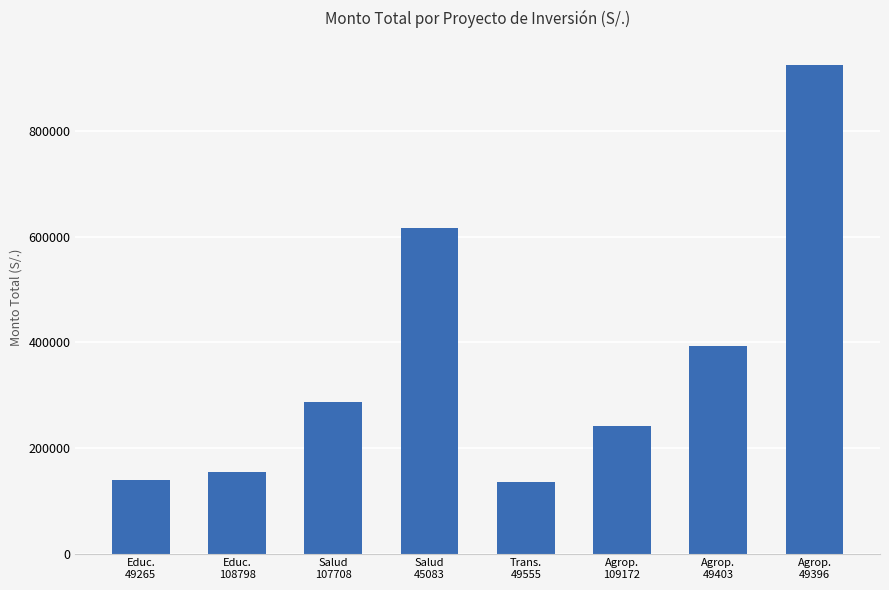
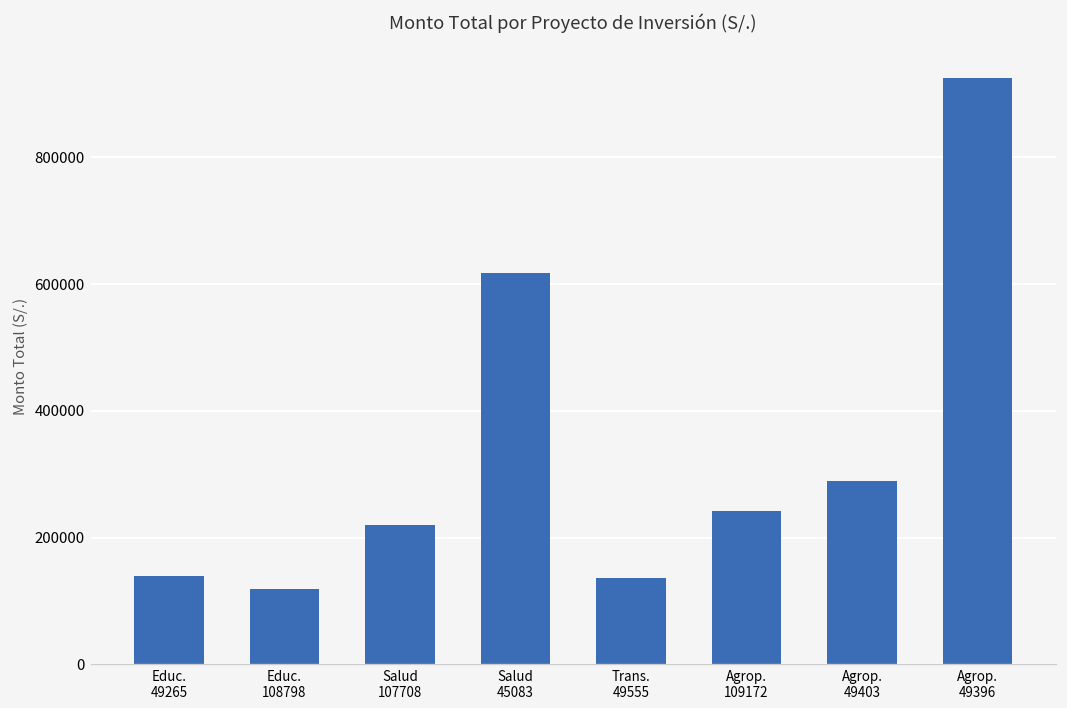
Educ. 108798: 150000 -> 120000
Salud 107708: 290000 -> 220000
Agrop. 49403: 390000 -> 290000
